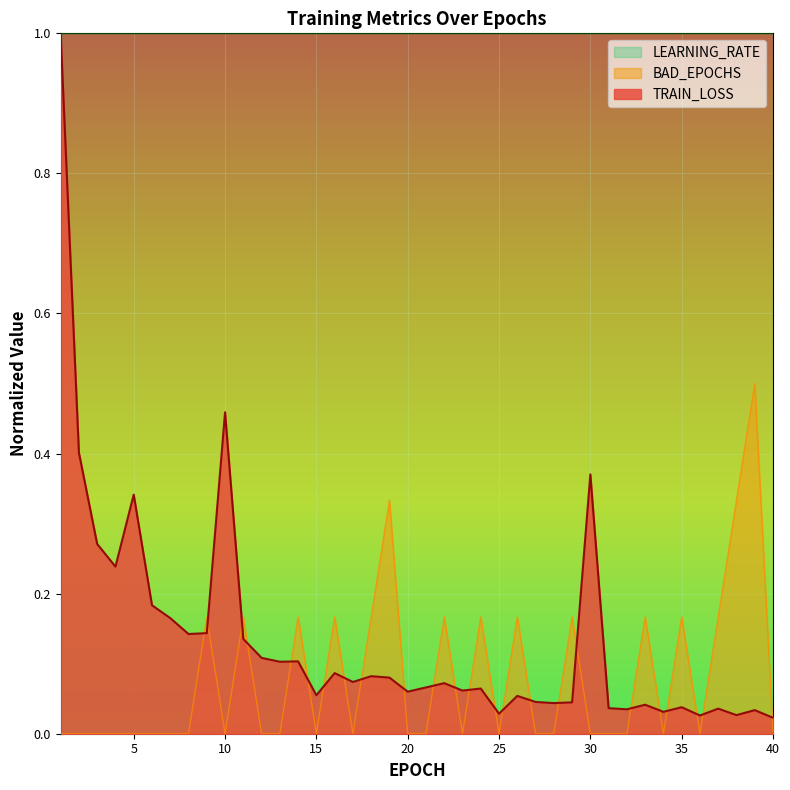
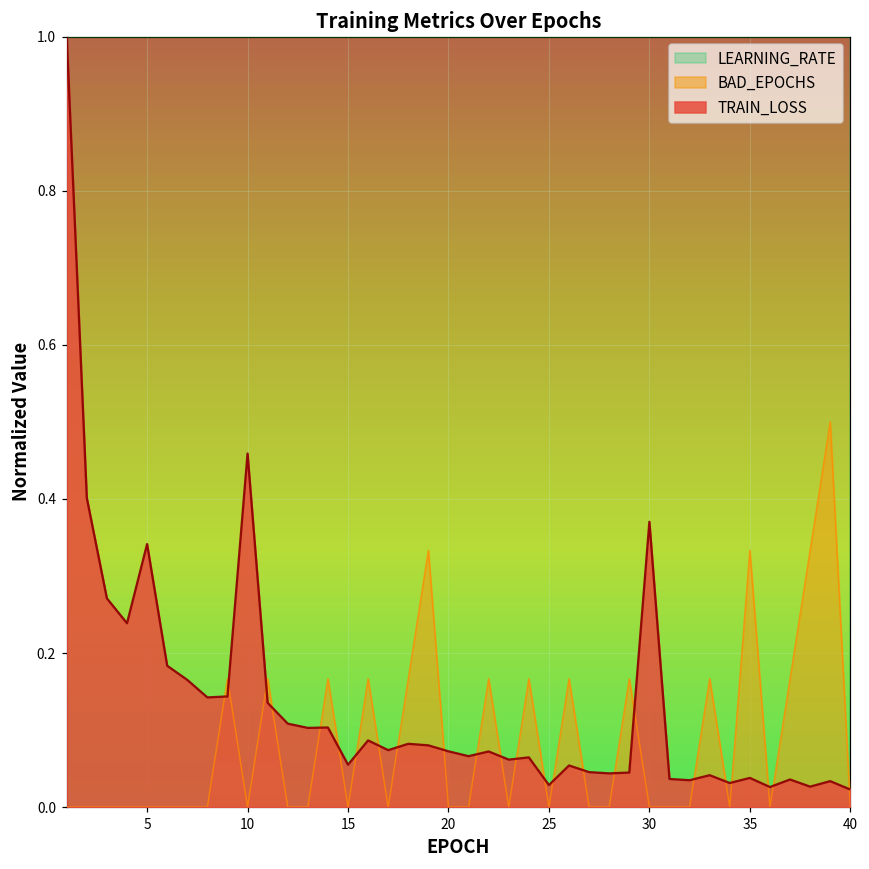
TRAIN_LOSS, 20: 0.06 -> 0.07
BAD_EPOCHS, 35: 0.17 -> 0.33
